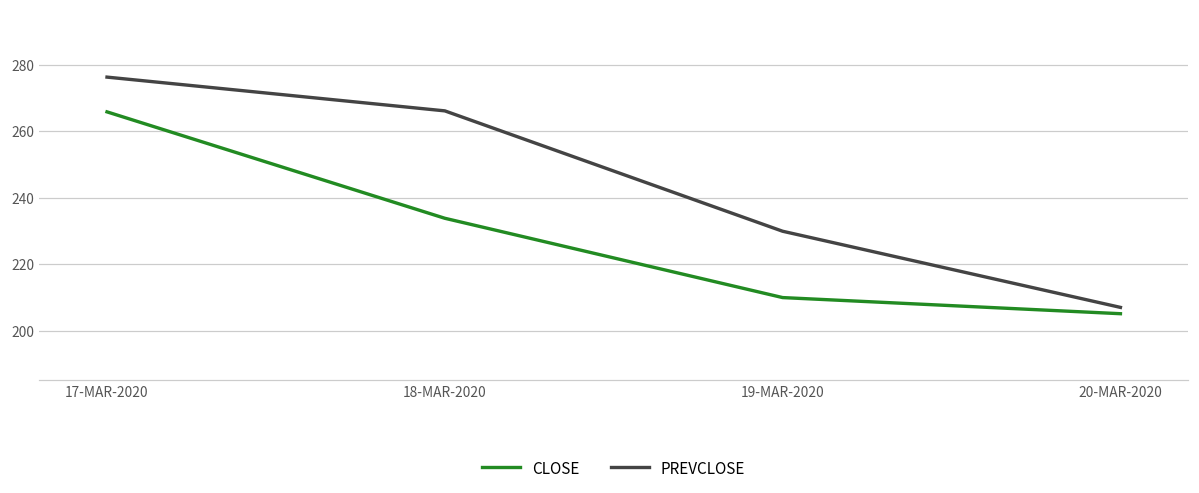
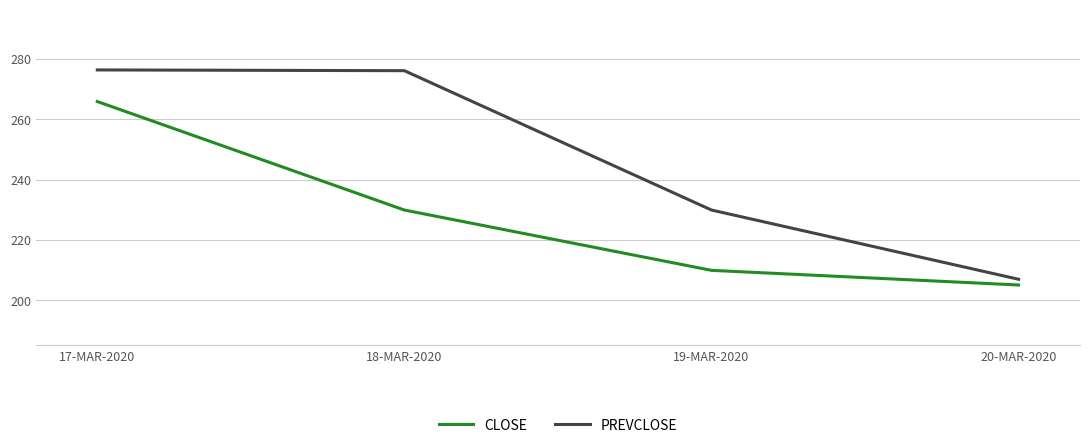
CLOSE, 18-MAR-2020: 234 -> 230
PREVCLOSE, 18-MAR-2020: 266 -> 276
